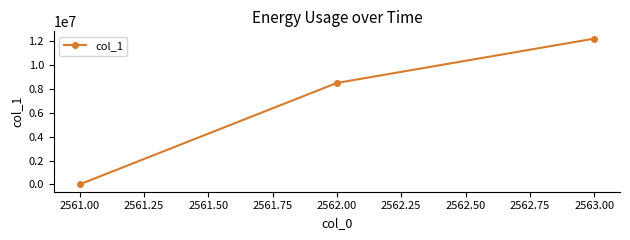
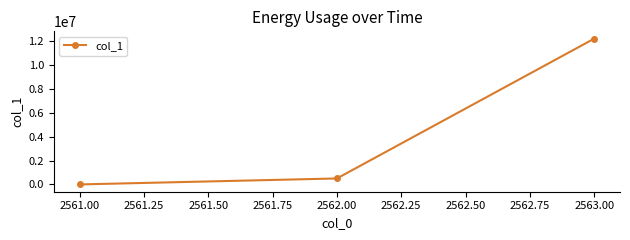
2562.00: 8500000 -> 500000
